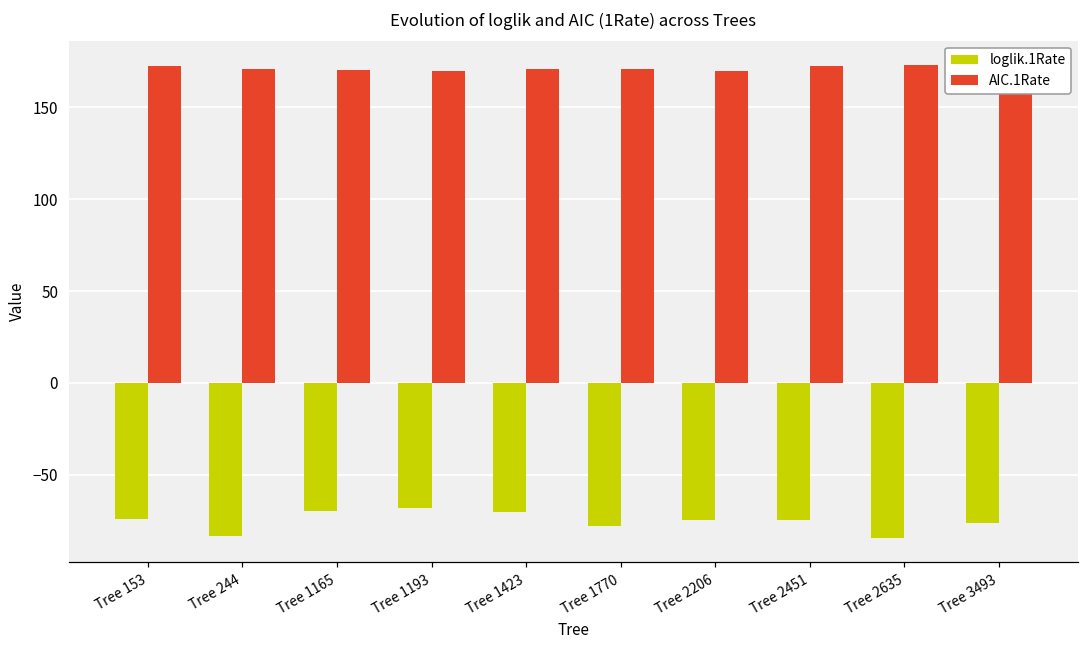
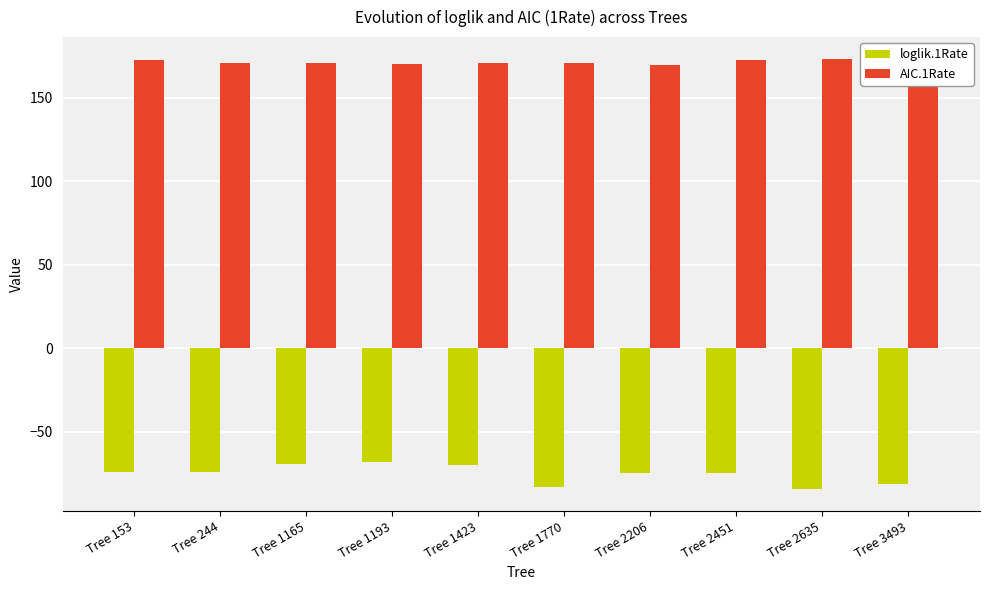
loglik.1Rate, Tree 244: -83 -> -74
loglik.1Rate, Tree 1770: -78 -> -83
loglik.1Rate, Tree 3493: -76 -> -81
